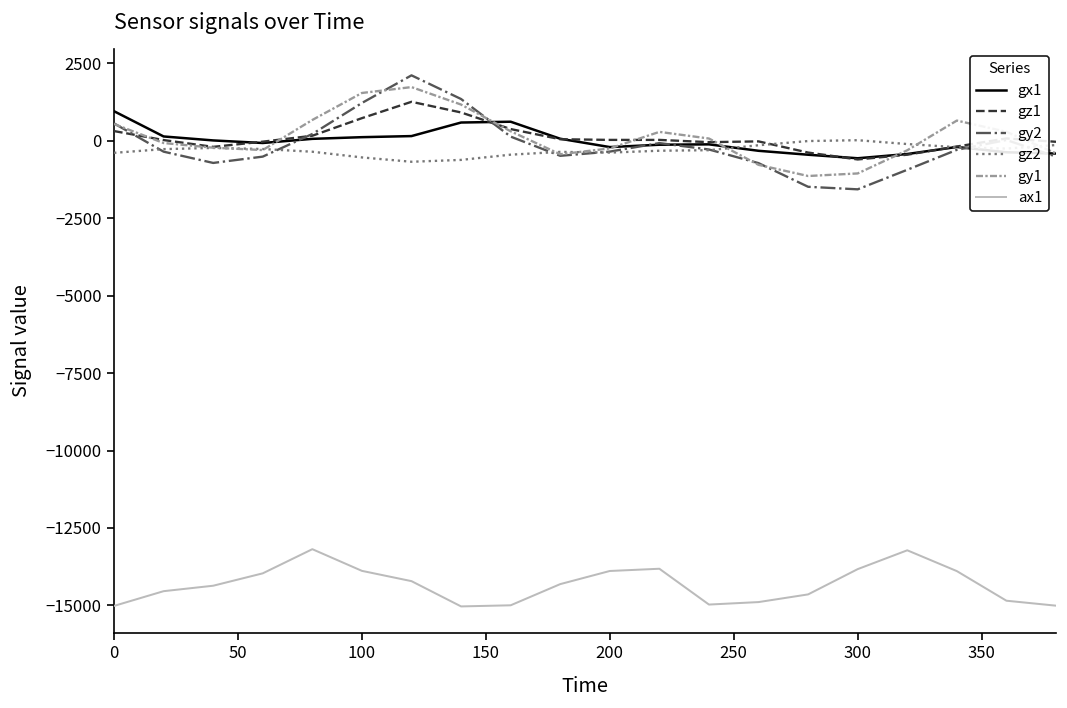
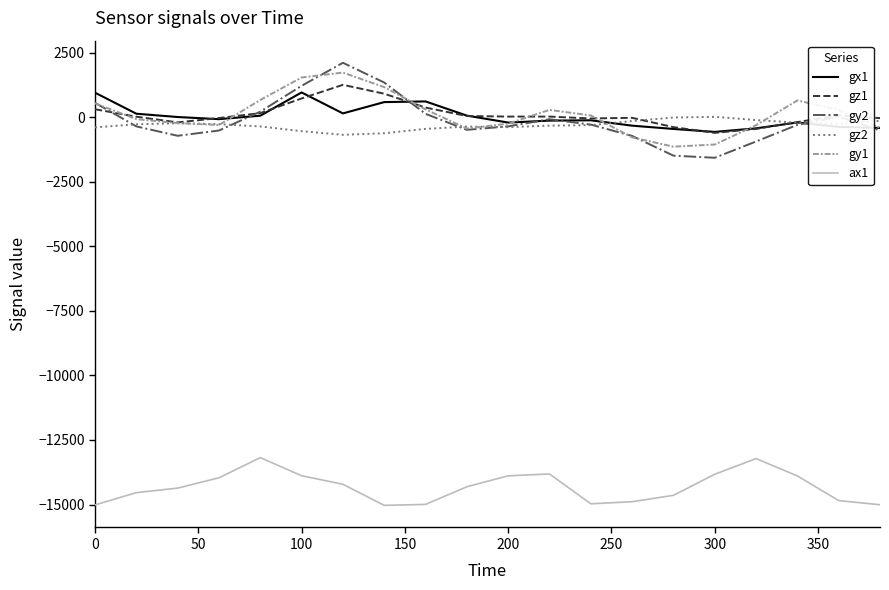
gx1, 100: 100 -> 1000
